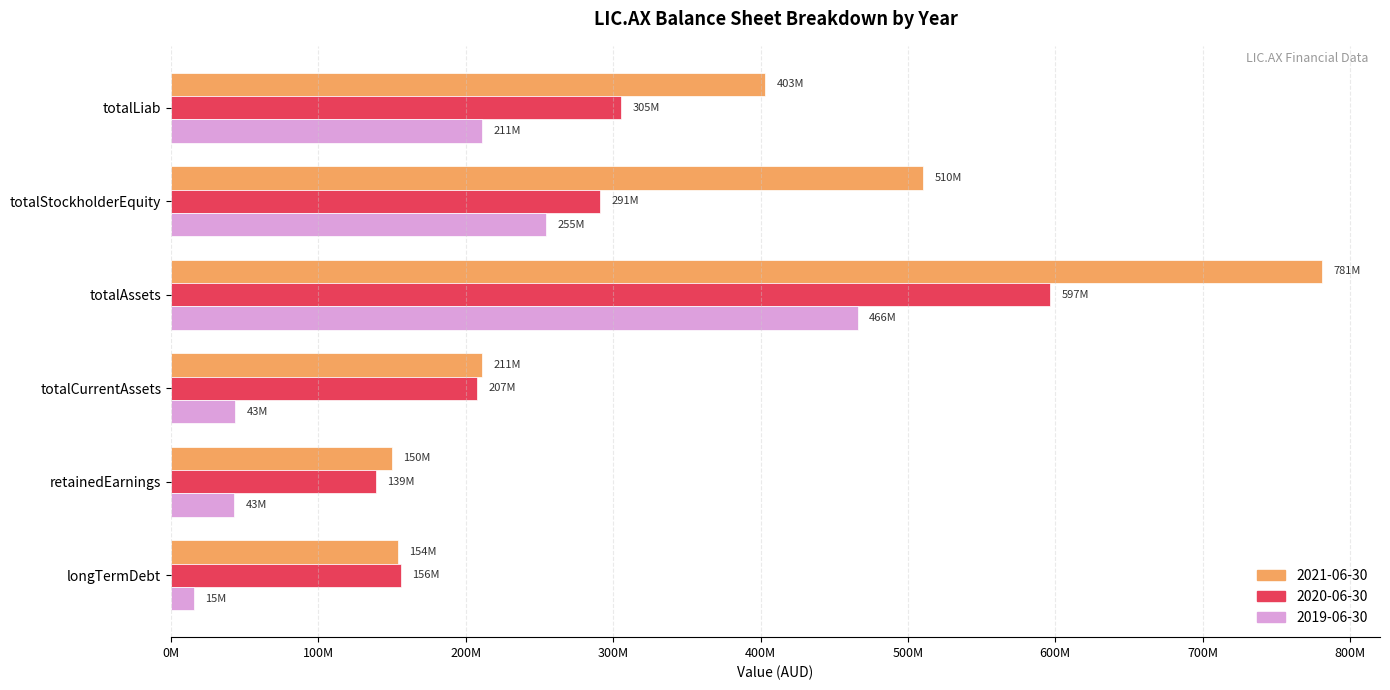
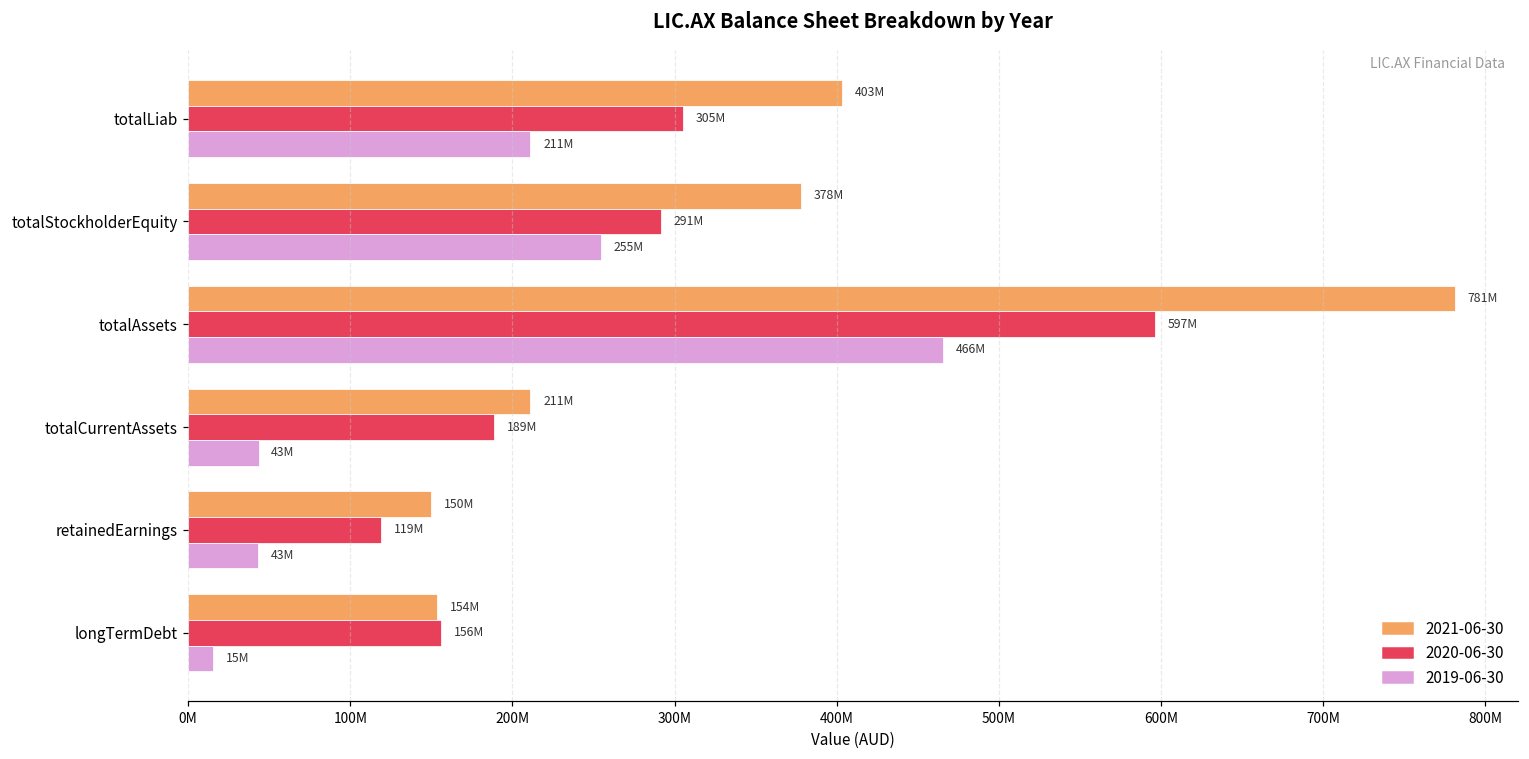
2021-06-30, totalStockholderEquity: 510M -> 378M
2020-06-30, totalCurrentAssets: 207M -> 189M
2020-06-30, retainedEarnings: 139M -> 119M
